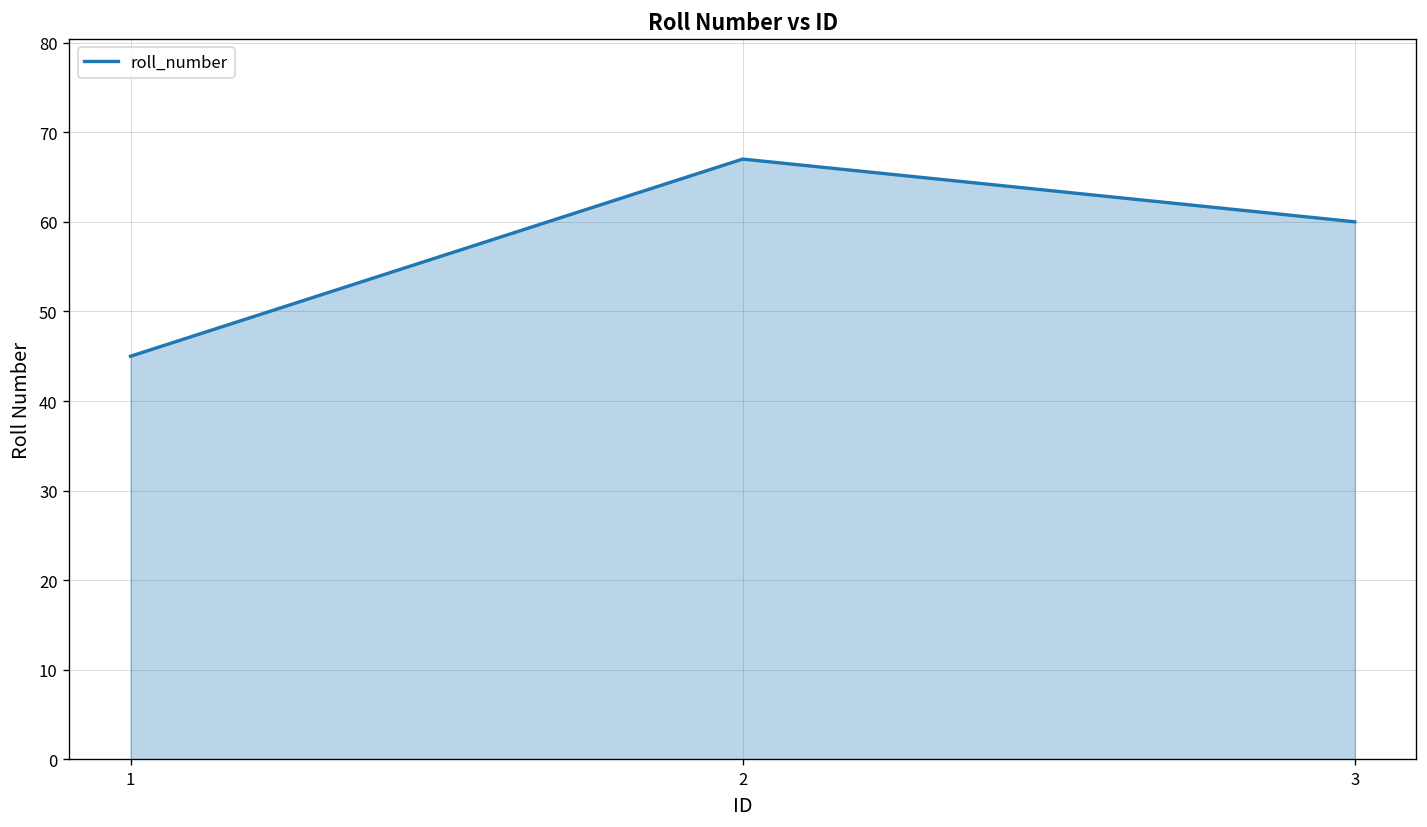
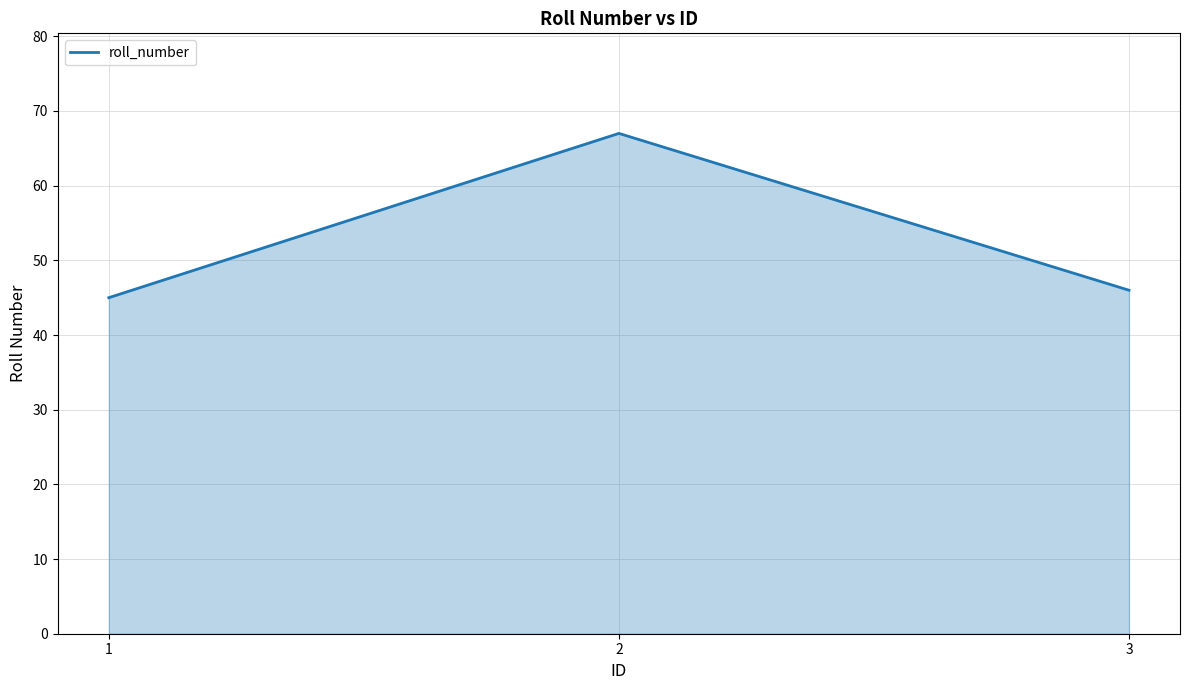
3: 60 -> 46
